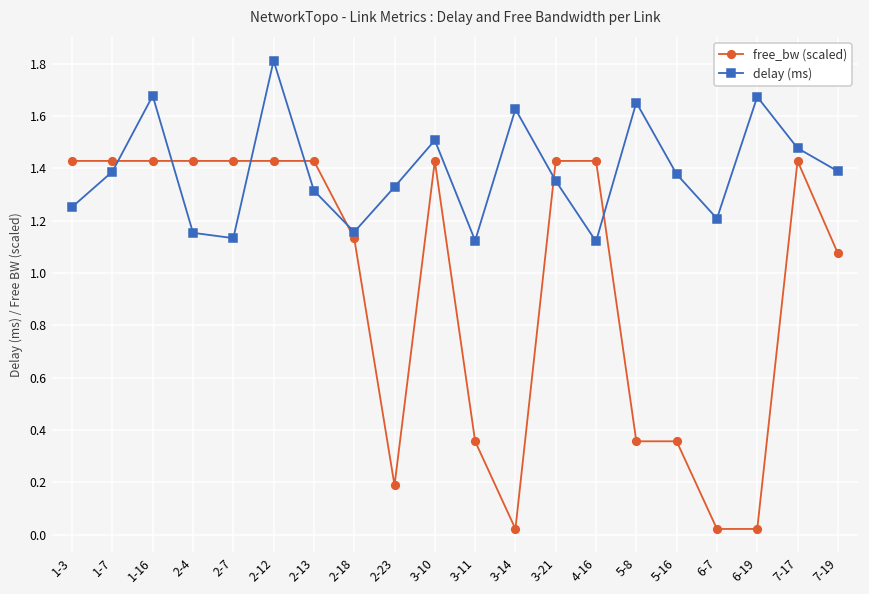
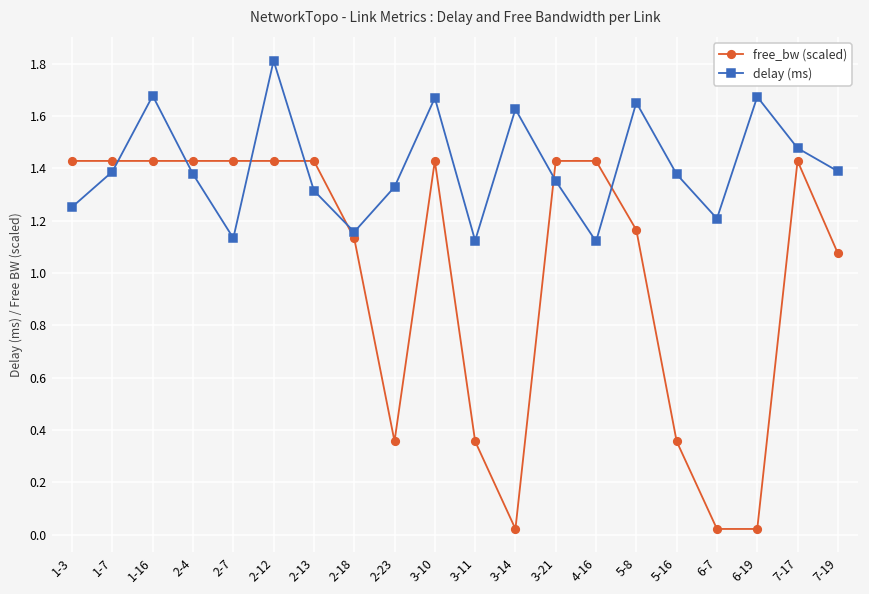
delay (ms), 2-4: 1.15 -> 1.38
free_bw (scaled), 2-23: 0.19 -> 0.36
delay (ms), 3-10: 1.51 -> 1.67
free_bw (scaled), 5-8: 0.36 -> 1.16
